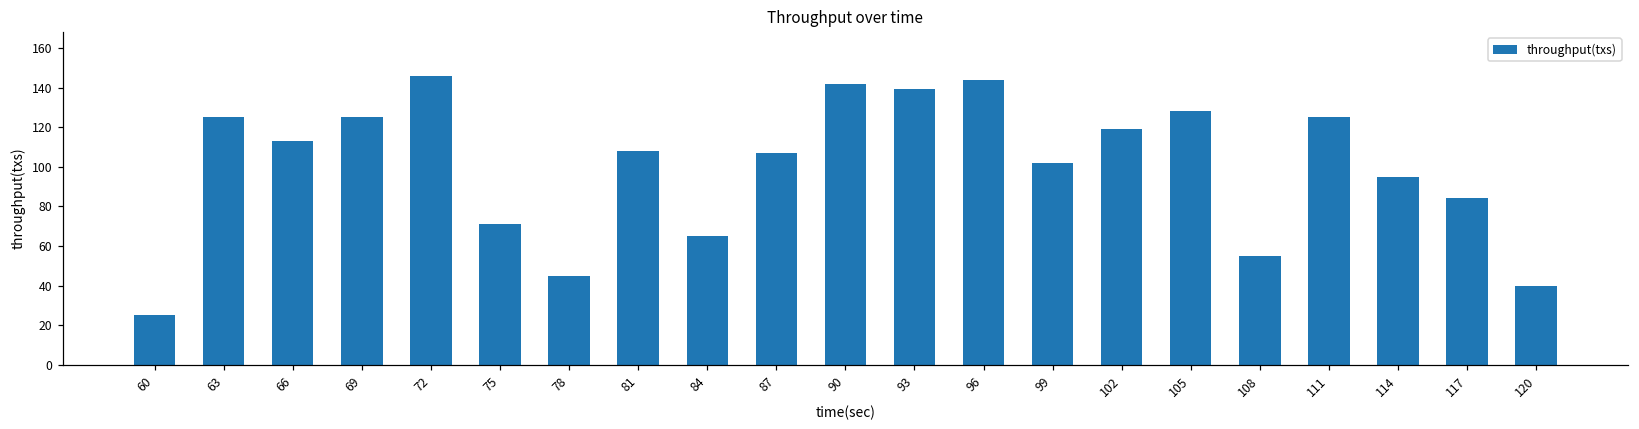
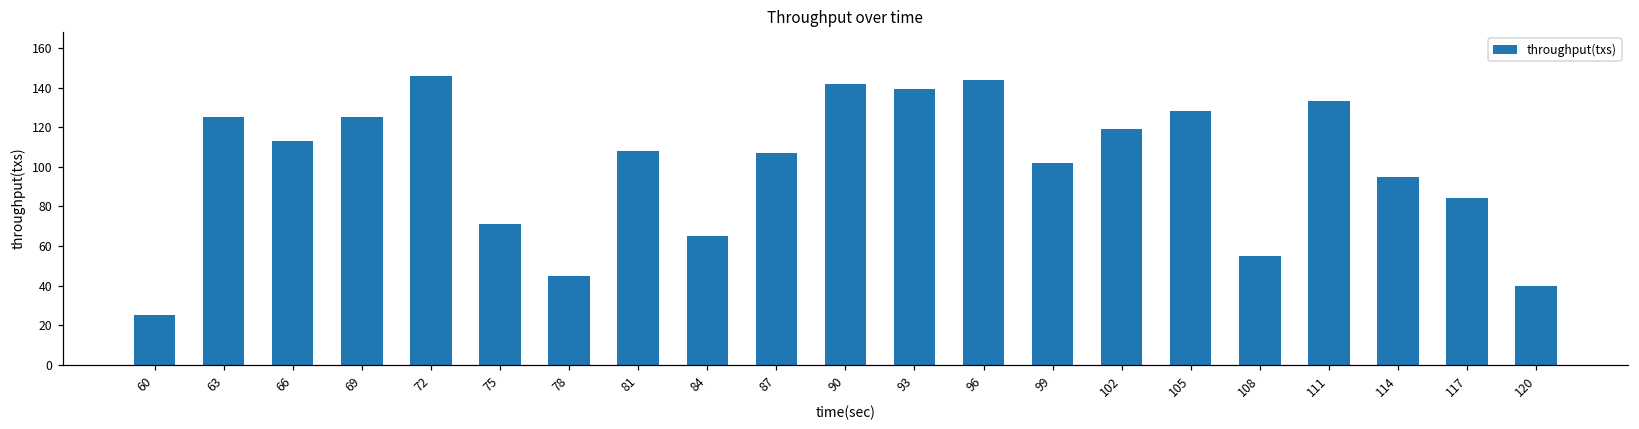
111: 125 -> 133
